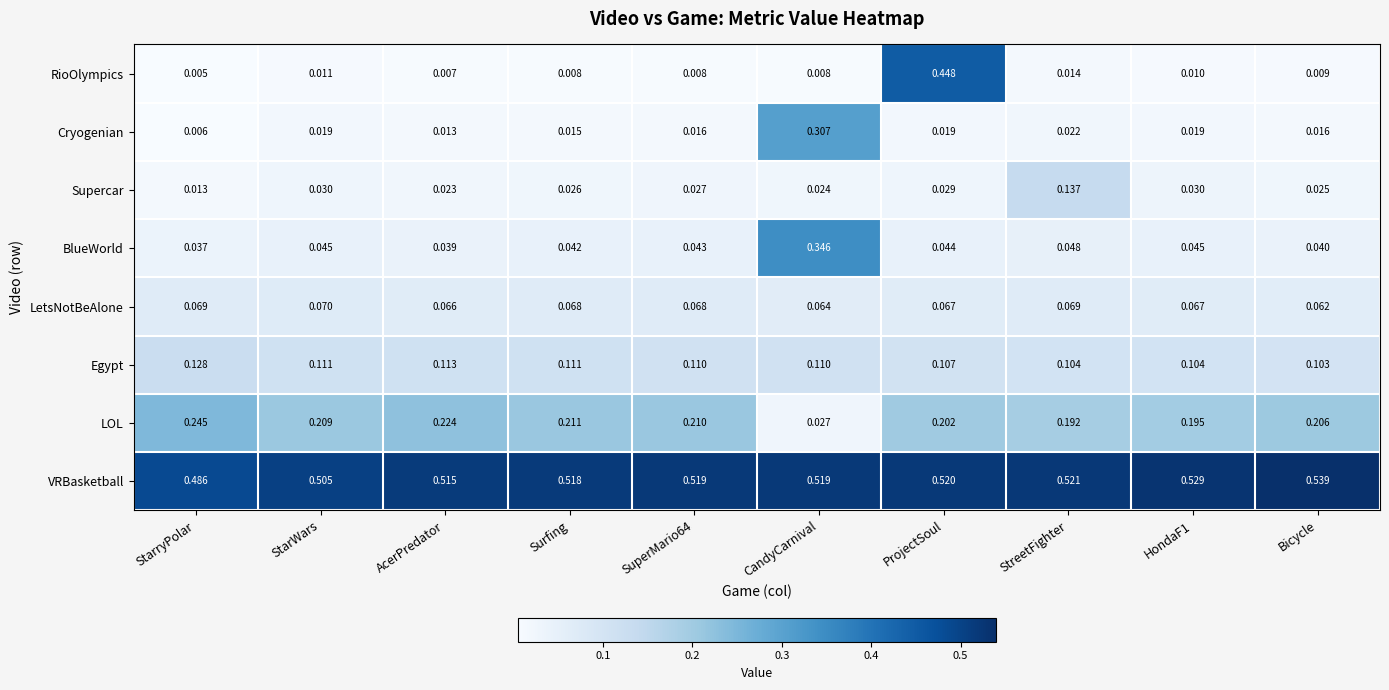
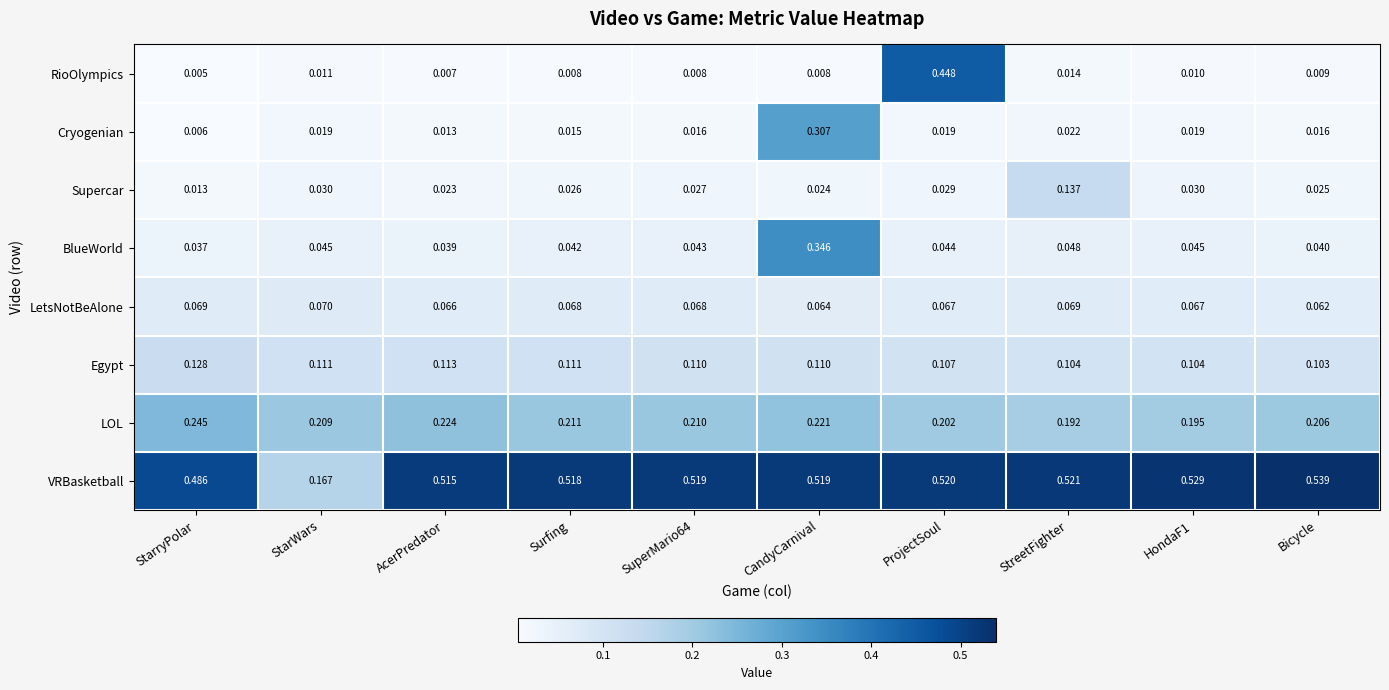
LOL, CandyCarnival: 0.027 -> 0.221
VRBasketball, StarWars: 0.505 -> 0.167
